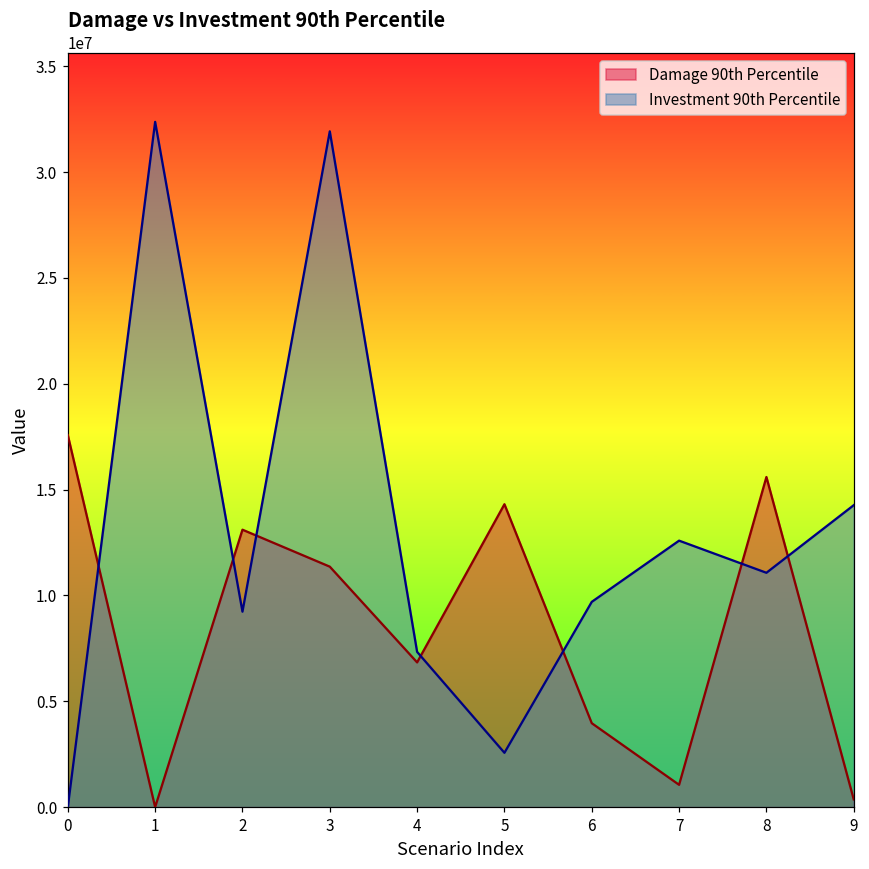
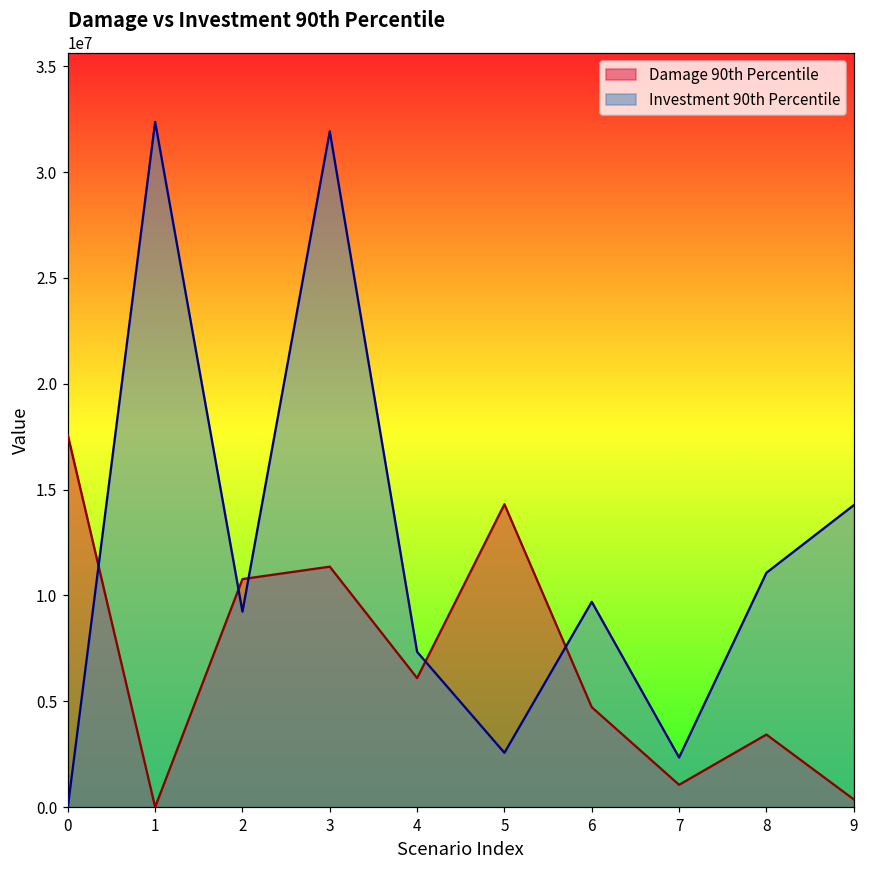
Damage 90th Percentile, 2: 13100000 -> 10800000
Damage 90th Percentile, 4: 6800000 -> 6100000
Damage 90th Percentile, 6: 4000000 -> 4700000
Investment 90th Percentile, 7: 12600000 -> 2300000
Damage 90th Percentile, 8: 15600000 -> 3400000
